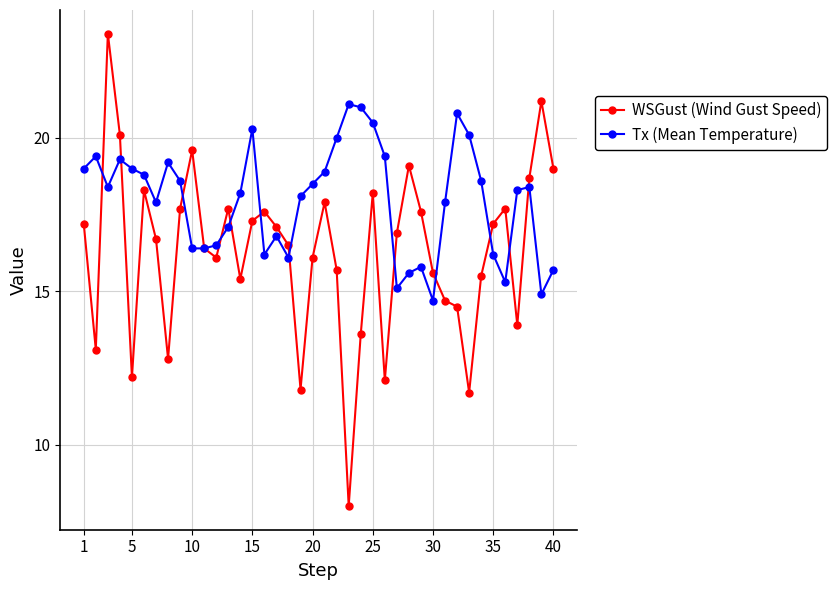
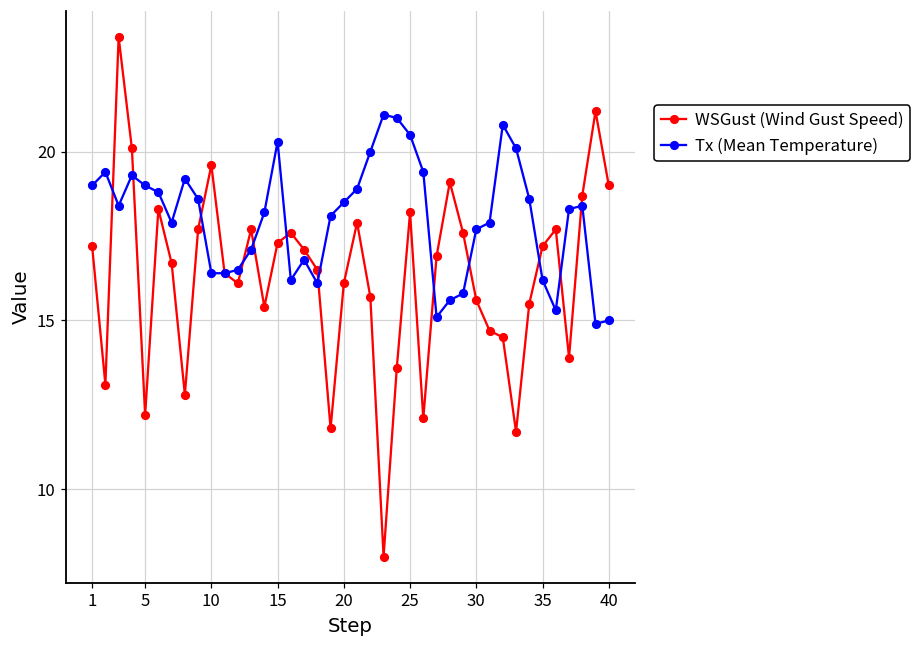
Tx (Mean Temperature), 30: 14.7 -> 17.7
Tx (Mean Temperature), 40: 15.7 -> 15.0
